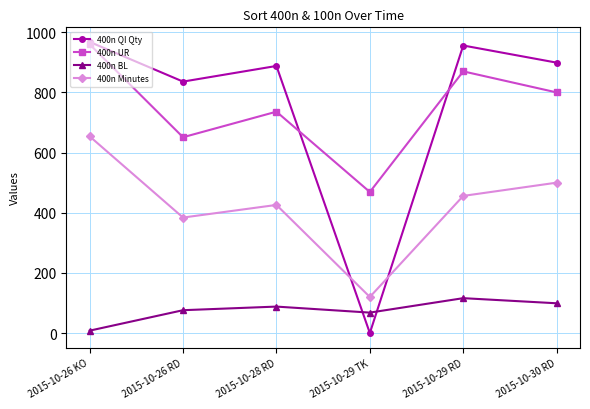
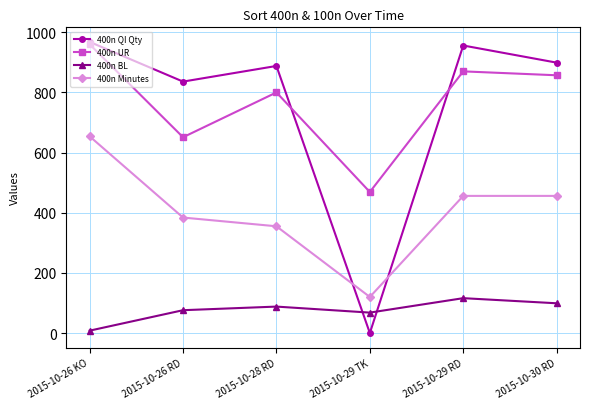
400n UR, 2015-10-28 RD: 740 -> 800
400n Minutes, 2015-10-28 RD: 430 -> 360
400n UR, 2015-10-30 RD: 800 -> 860
400n Minutes, 2015-10-30 RD: 500 -> 460
